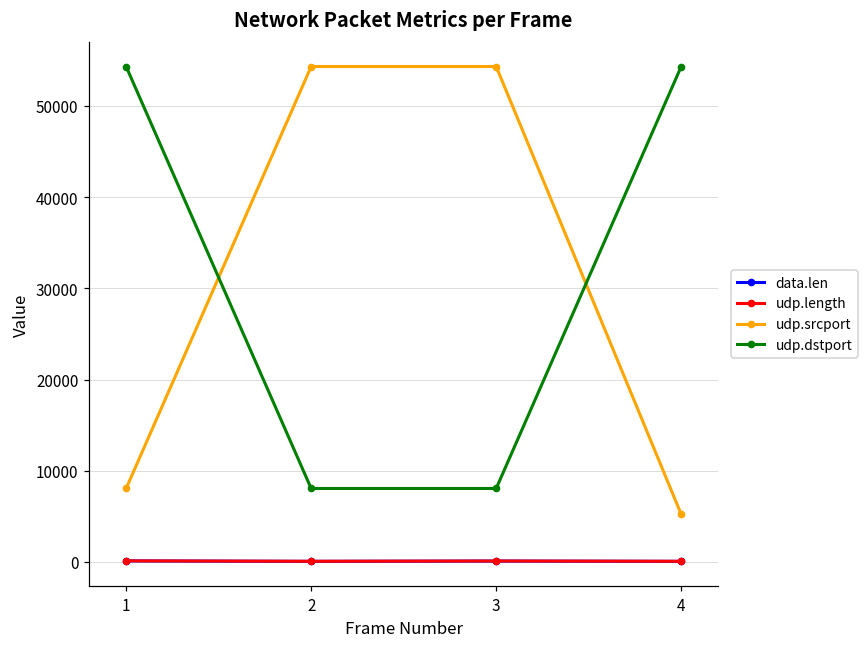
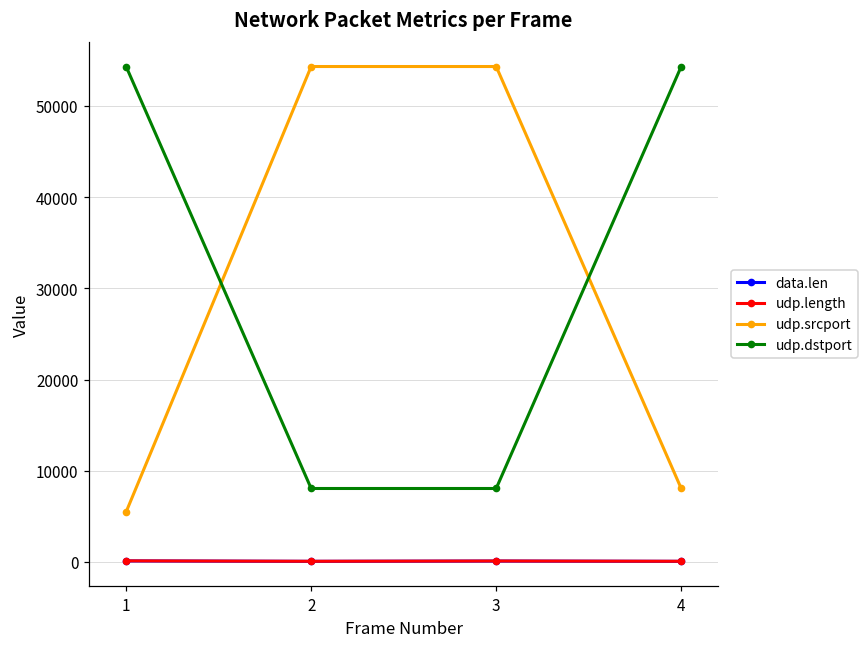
udp.srcport, 1: 8000 -> 5000
udp.srcport, 4: 5000 -> 8000
